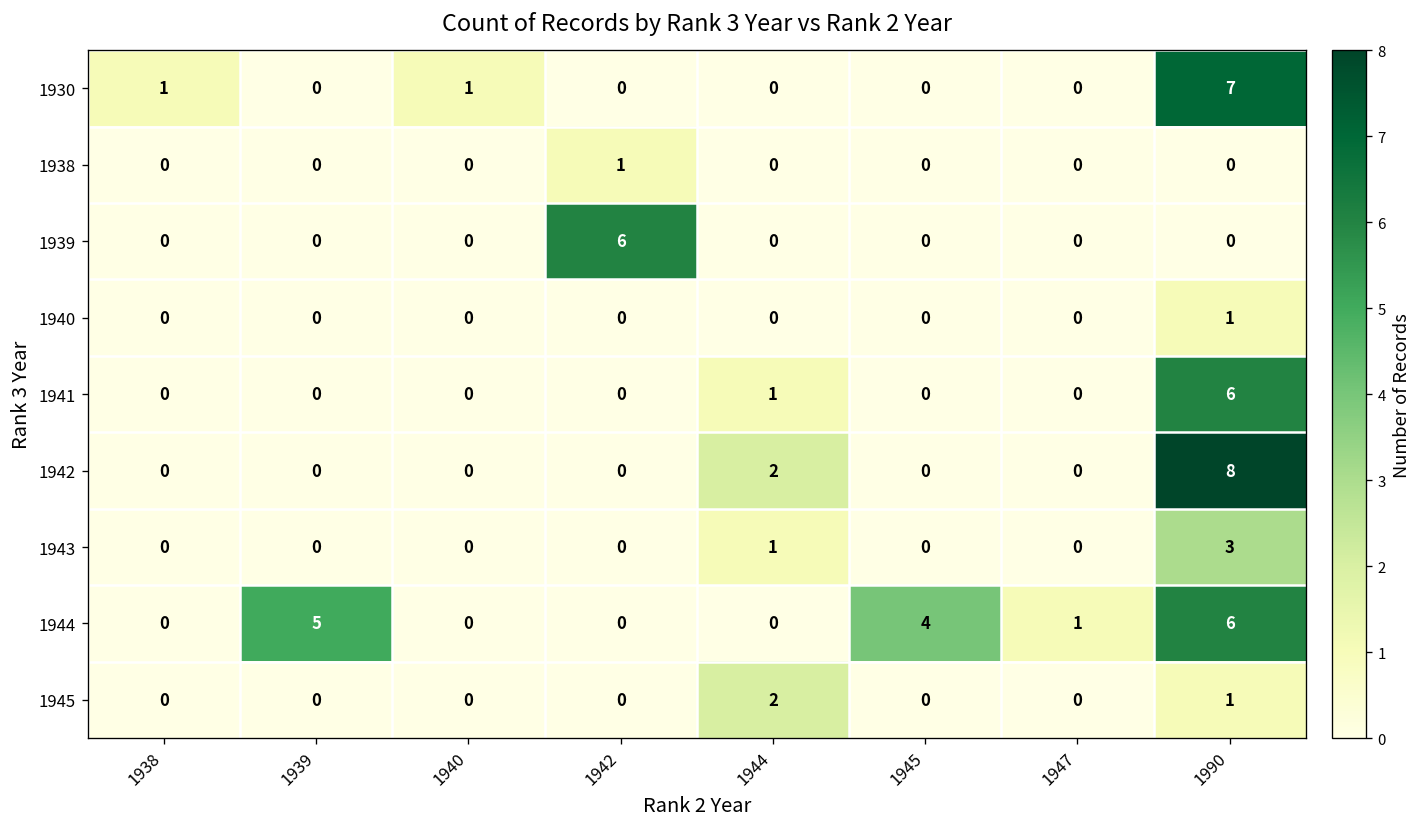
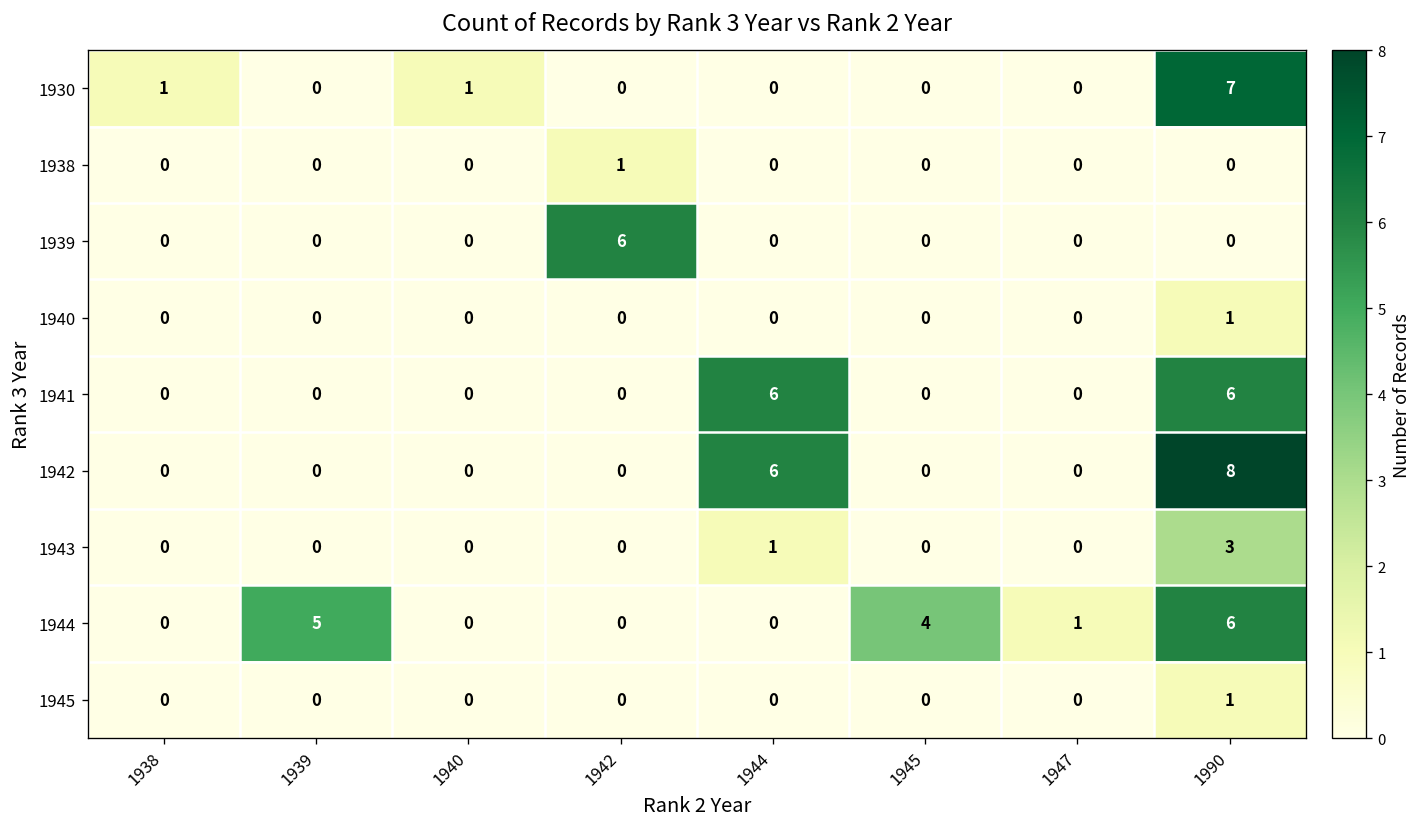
1941, 1944: 1 -> 6
1942, 1944: 2 -> 6
1945, 1944: 2 -> 0
